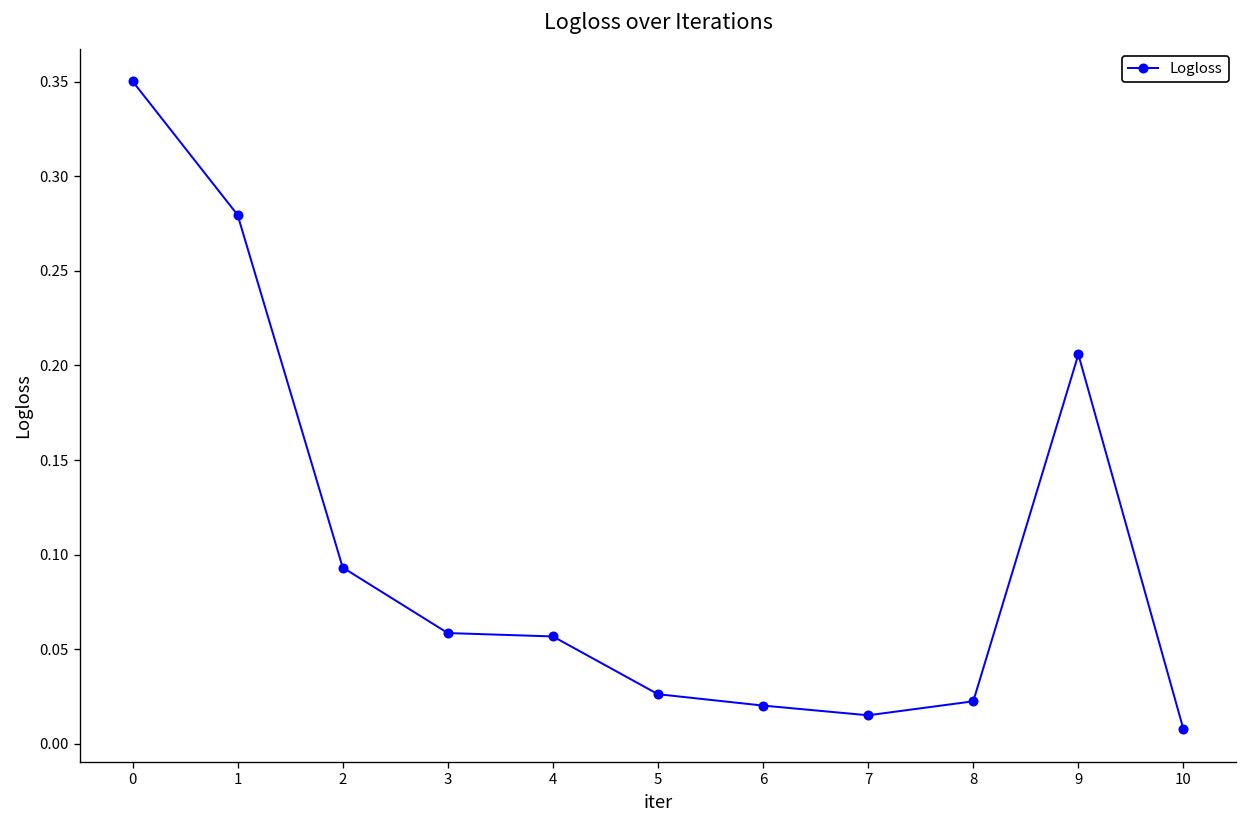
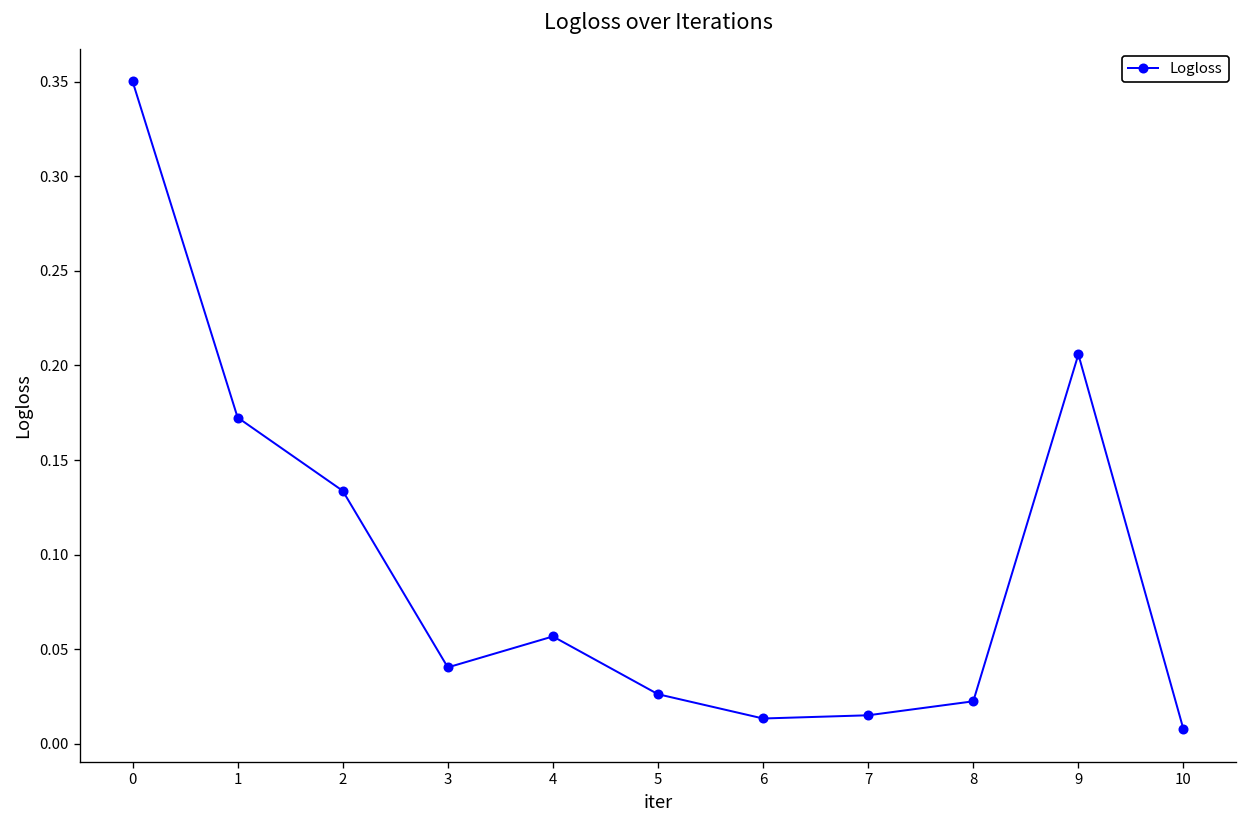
1: 0.280 -> 0.172
2: 0.093 -> 0.134
3: 0.059 -> 0.040
6: 0.020 -> 0.013
